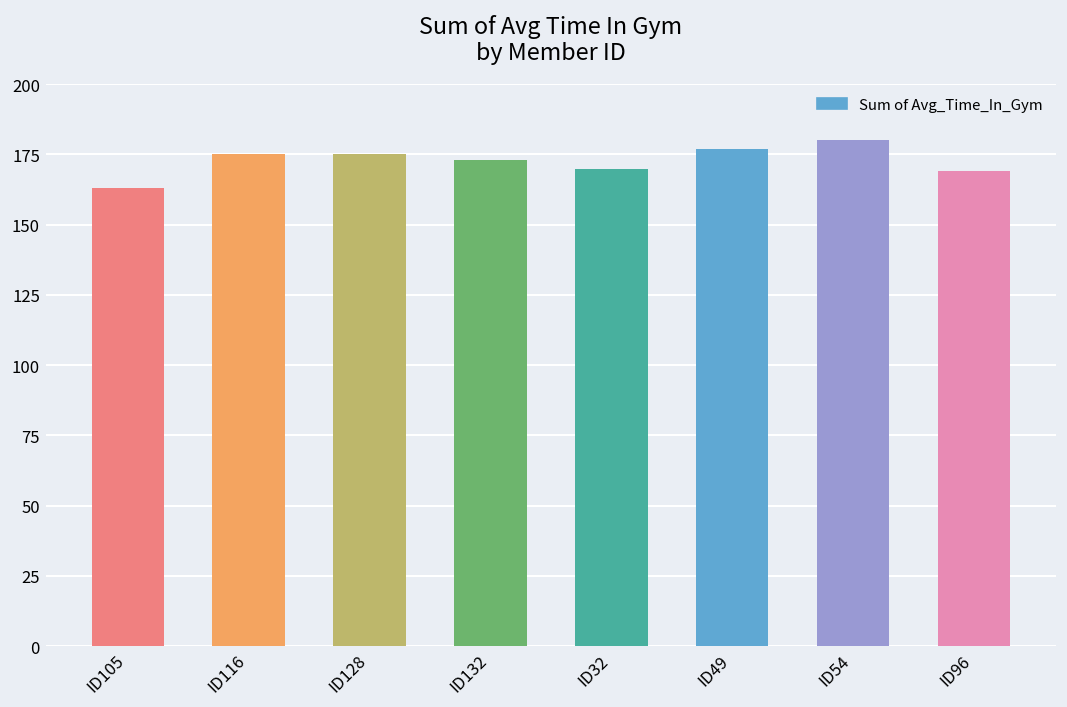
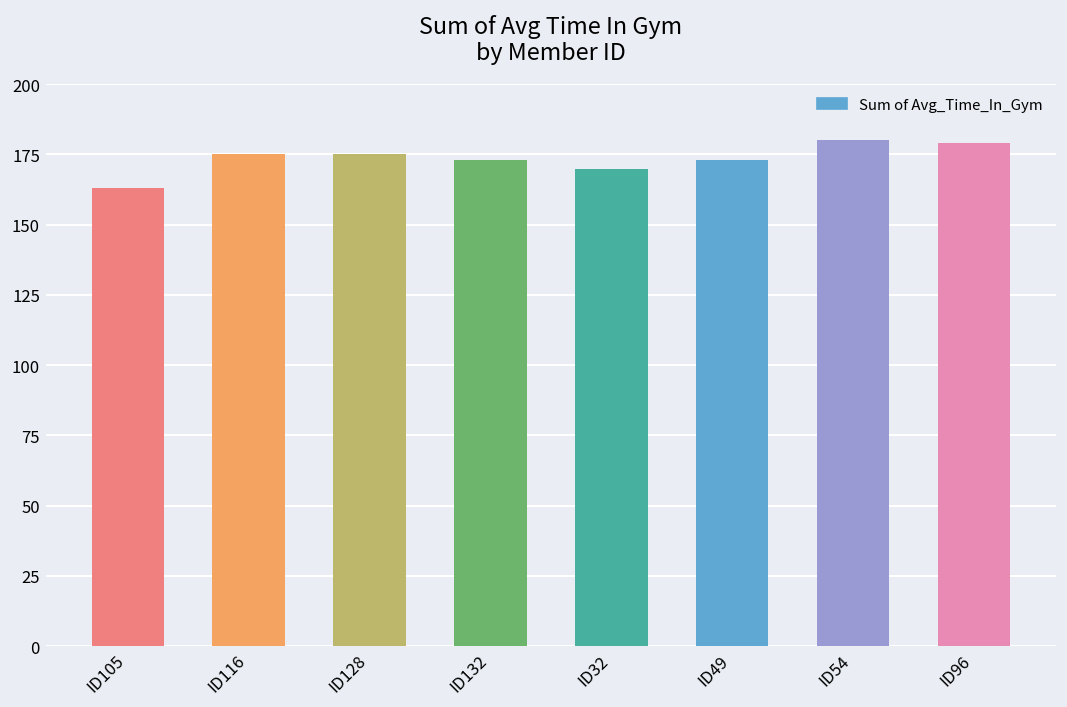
ID49: 177 -> 173
ID96: 169 -> 179
